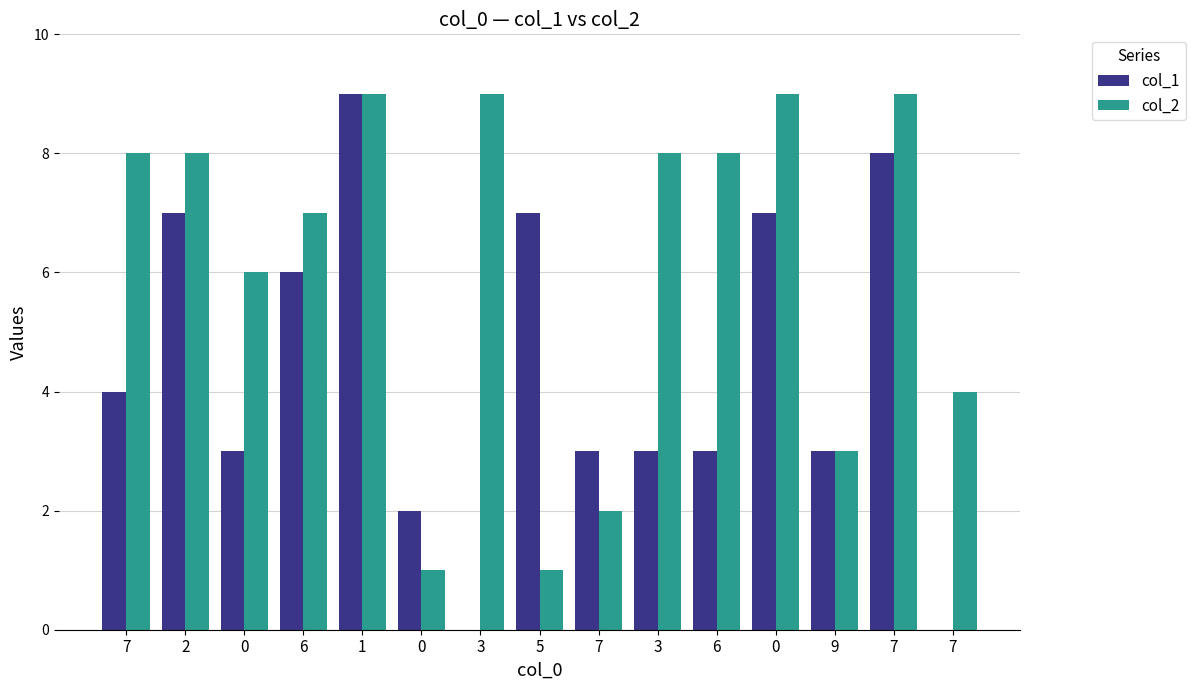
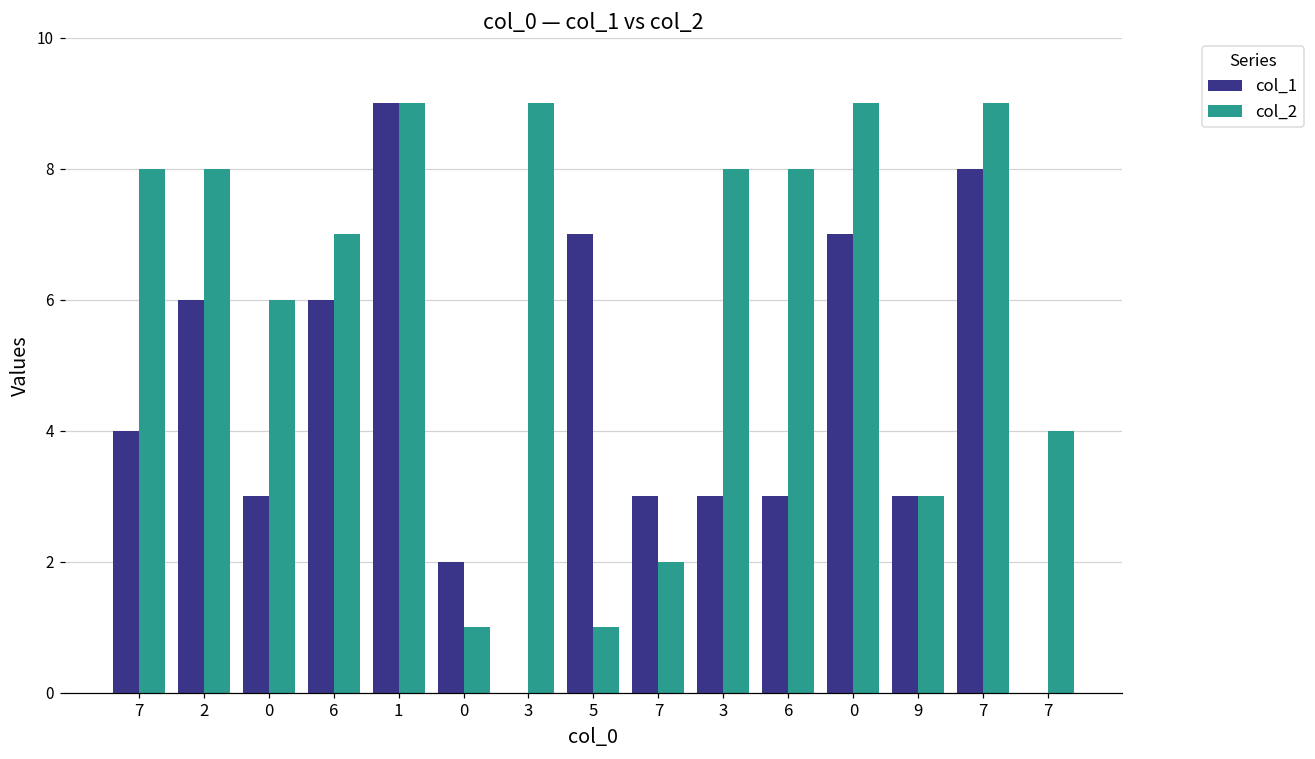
col_1, 2: 7 -> 6
